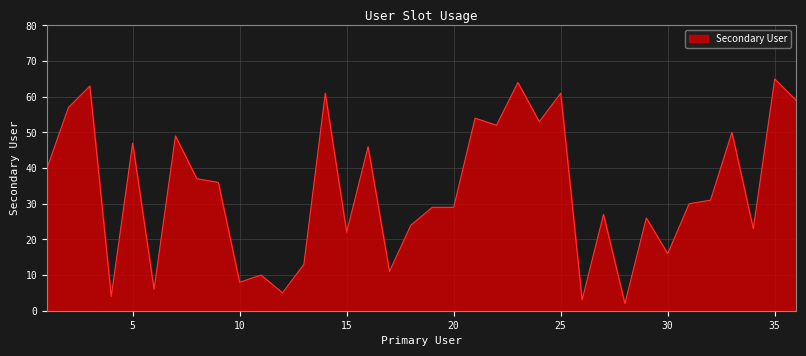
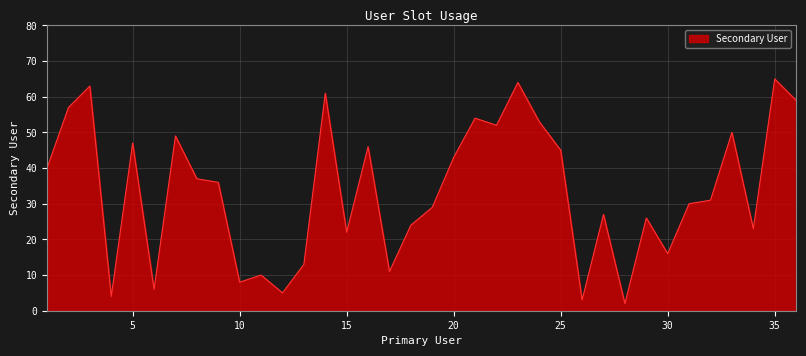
20: 29 -> 43
25: 61 -> 45
